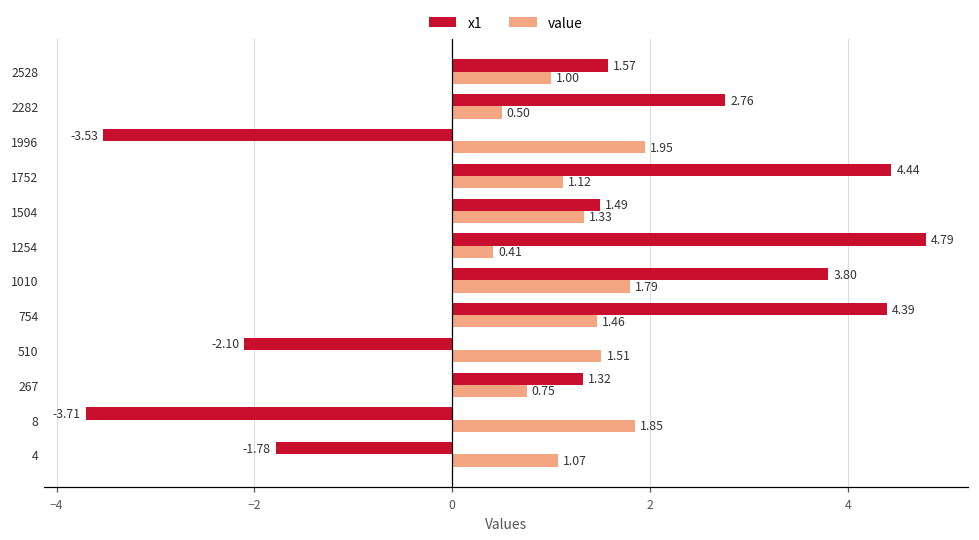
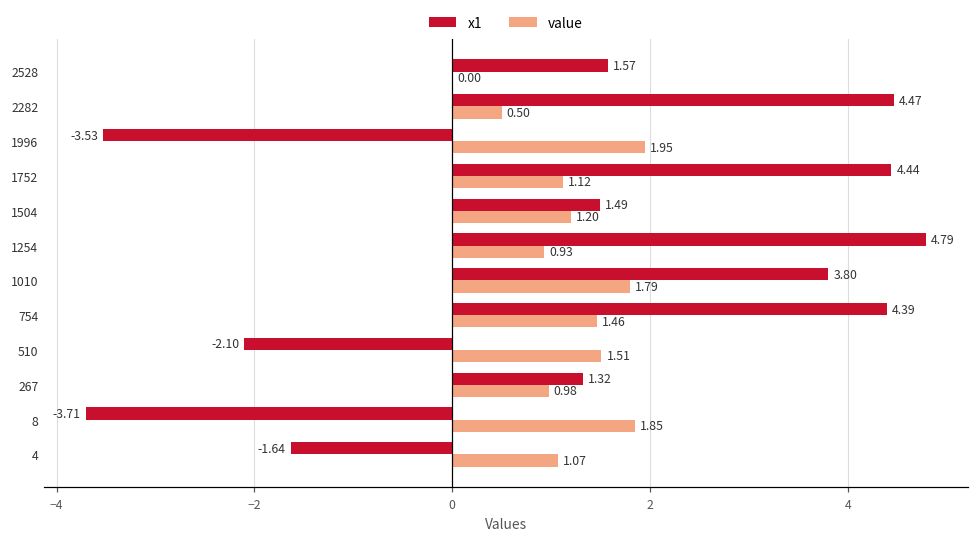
value, 2528: 1.00 -> 0.00
x1, 2282: 2.76 -> 4.47
value, 1504: 1.33 -> 1.20
value, 1254: 0.41 -> 0.93
value, 267: 0.75 -> 0.98
x1, 4: -1.78 -> -1.64
